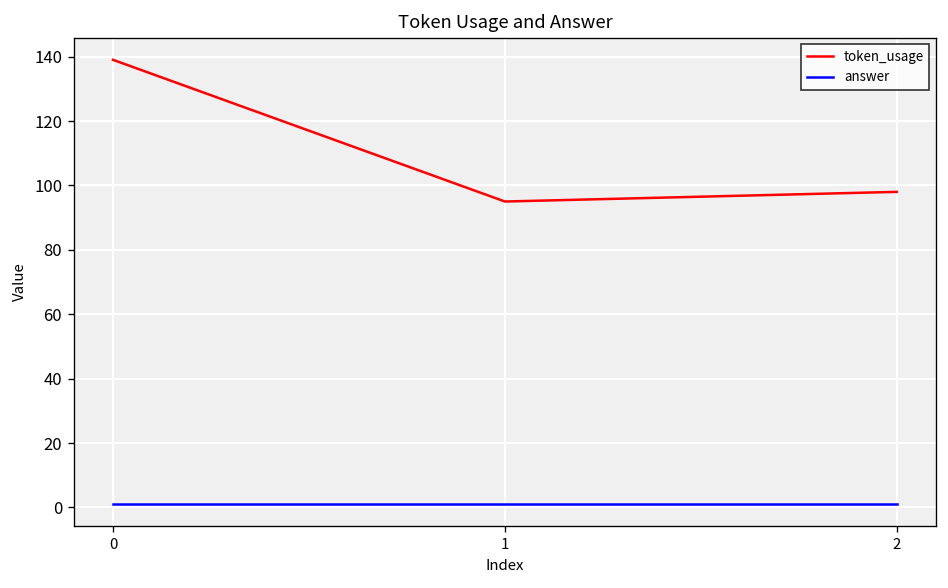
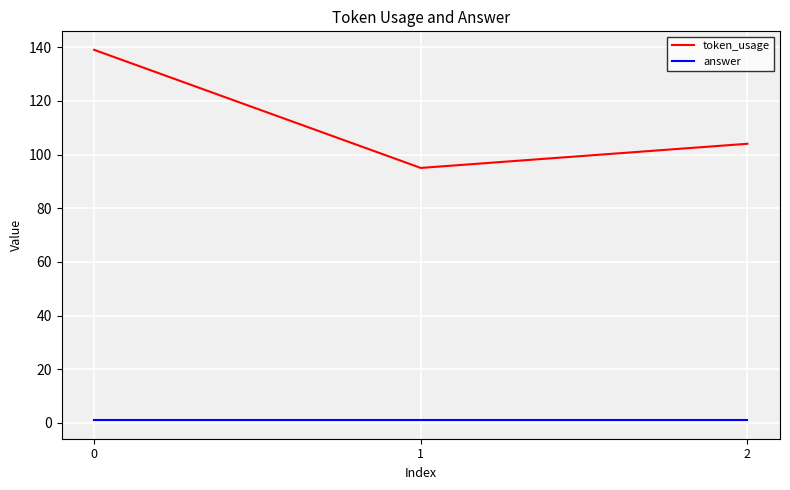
token_usage, 2: 98 -> 104
